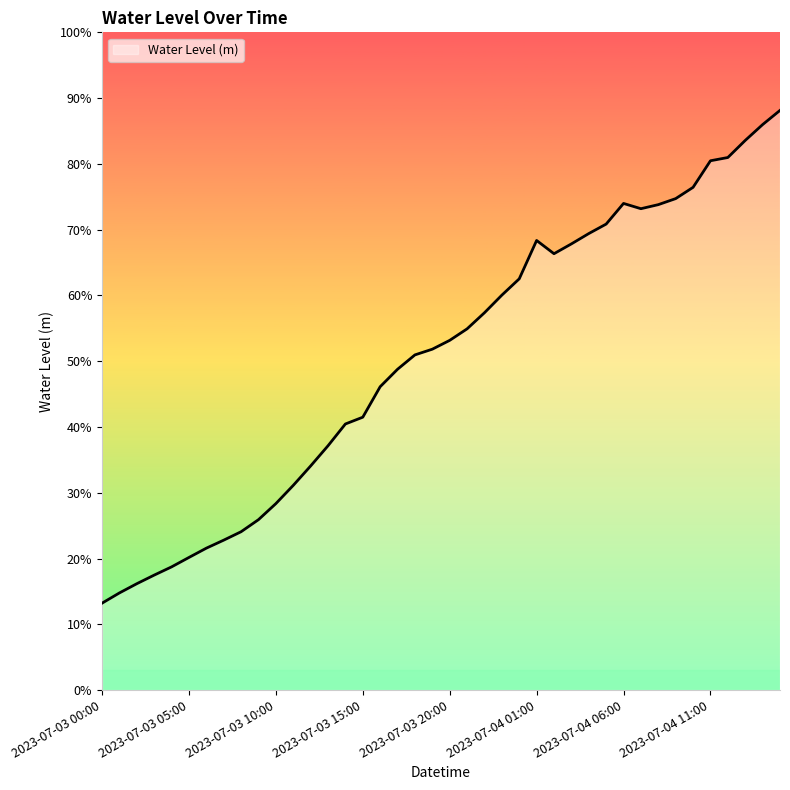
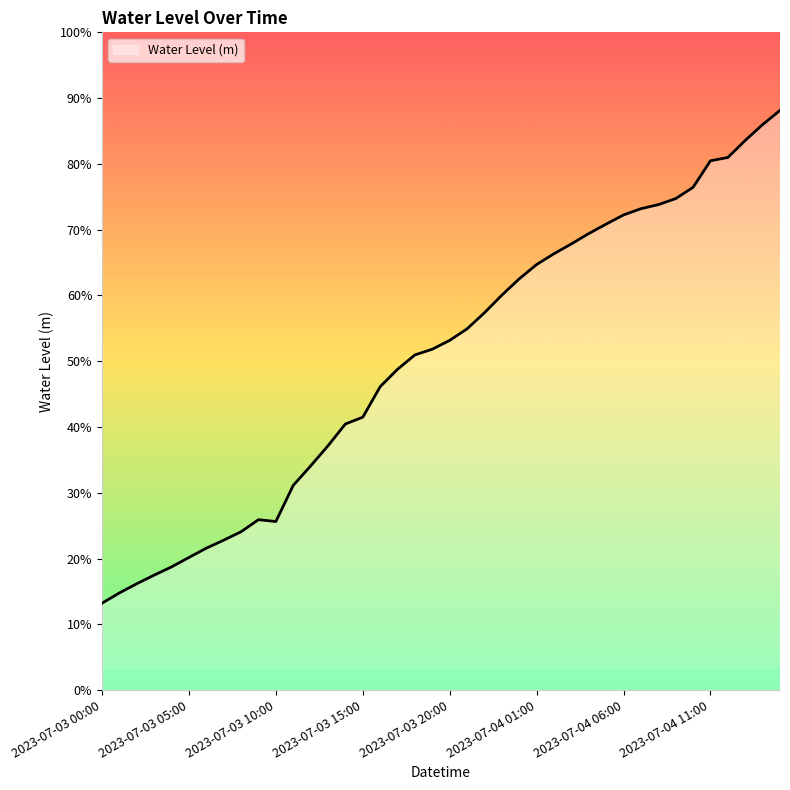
2023-07-03 10:00: 28% -> 26%
2023-07-04 01:00: 68% -> 65%
2023-07-04 06:00: 74% -> 72%
